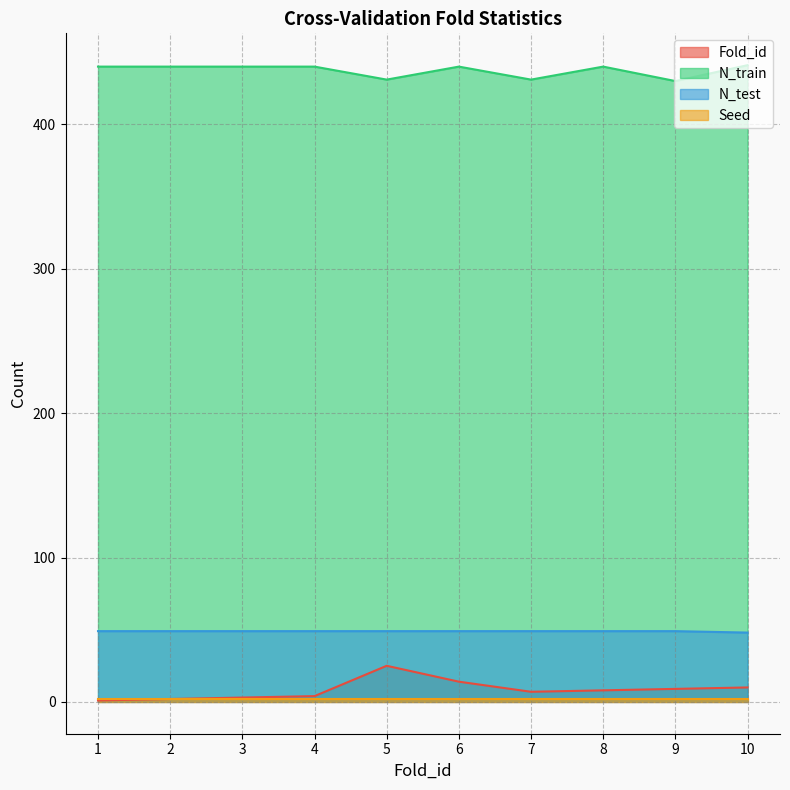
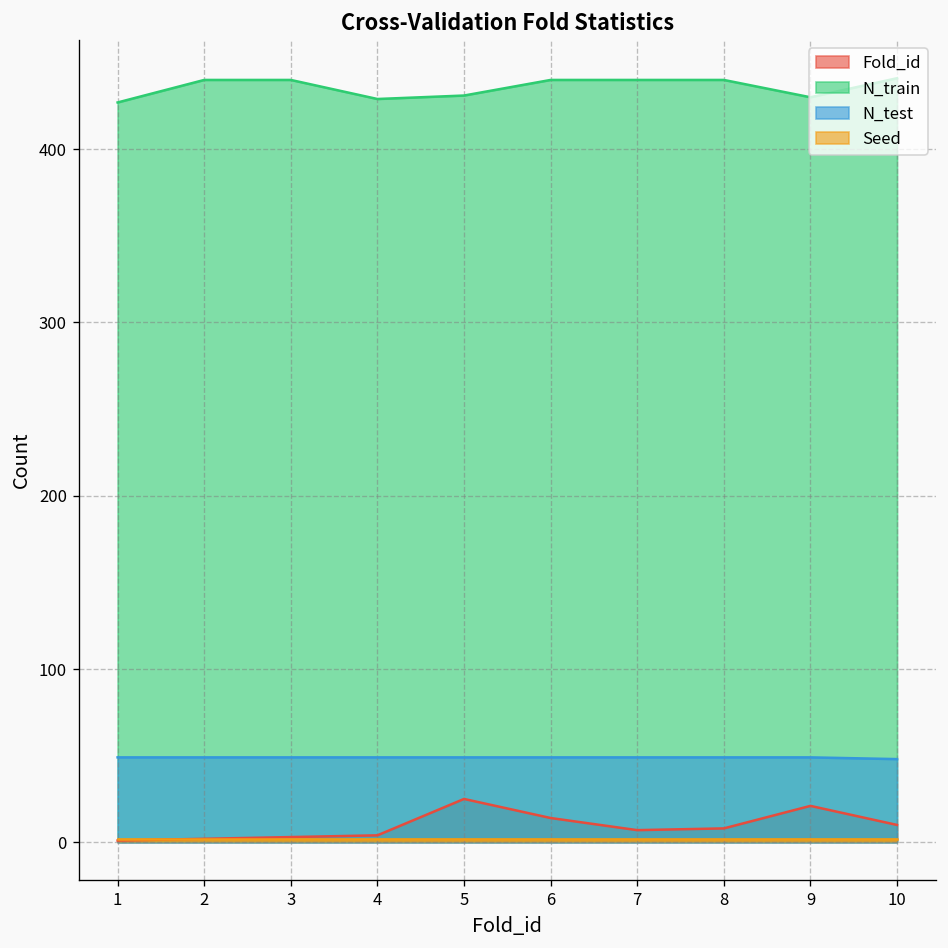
N_train, 1: 440 -> 427
N_train, 4: 440 -> 429
N_train, 7: 431 -> 440
Fold_id, 9: 9 -> 21
